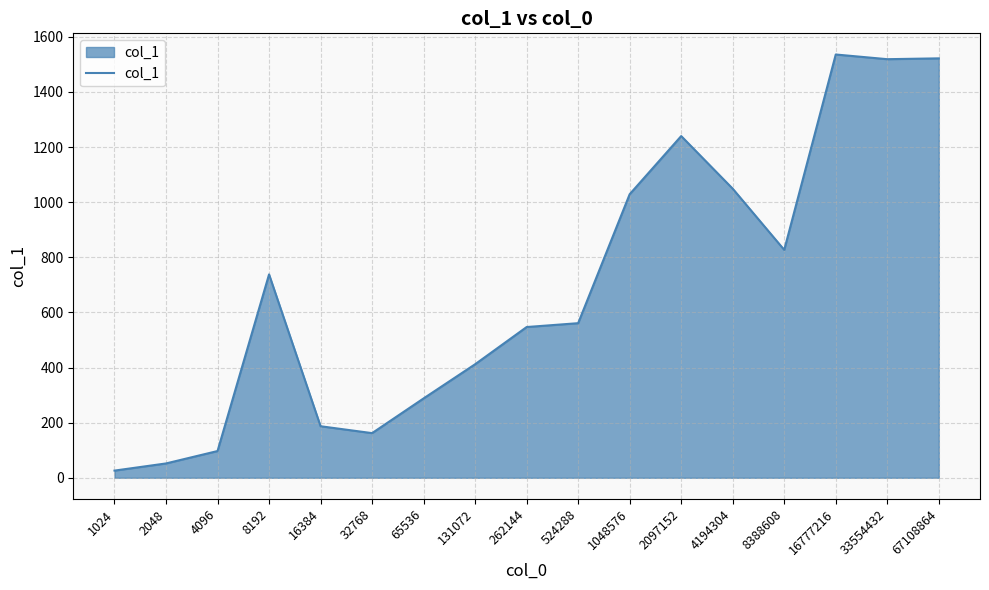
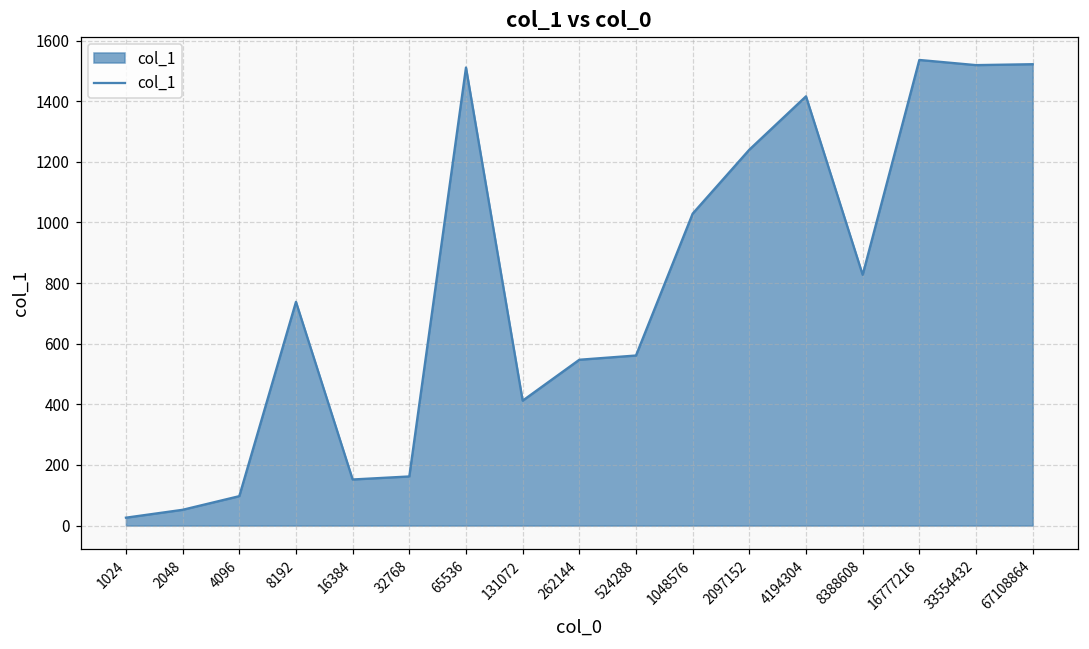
16384: 190 -> 150
65536: 290 -> 1510
4194304: 1050 -> 1420
